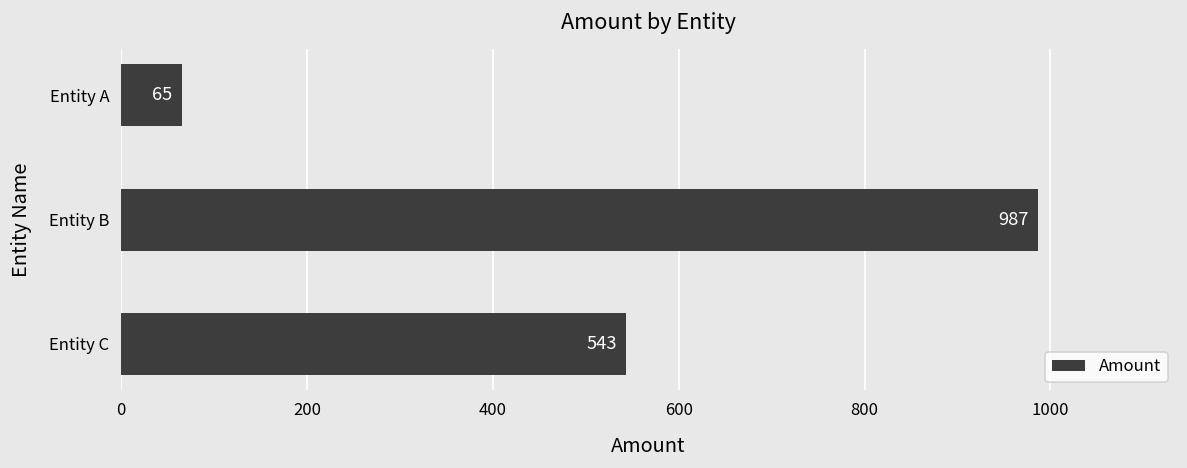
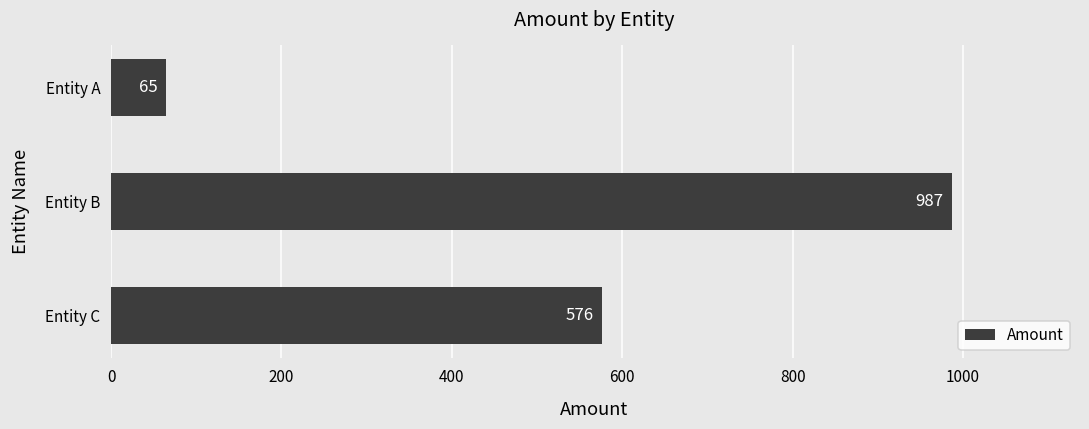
Entity C: 543 -> 576
